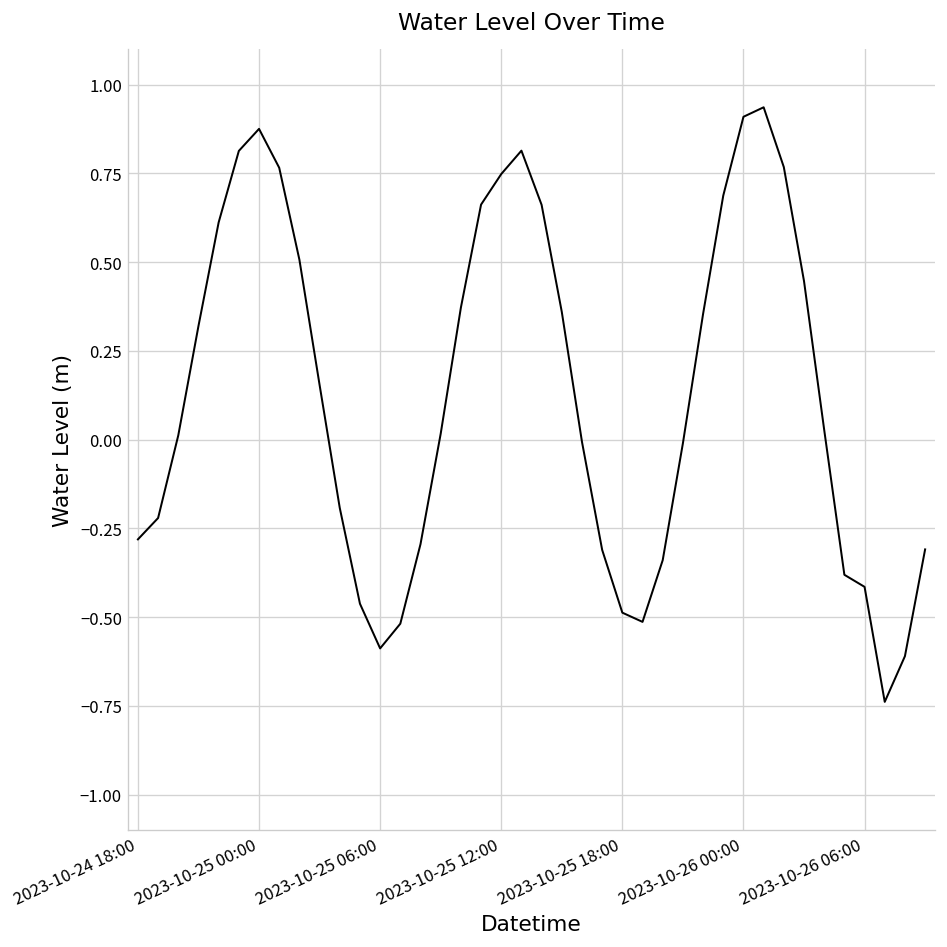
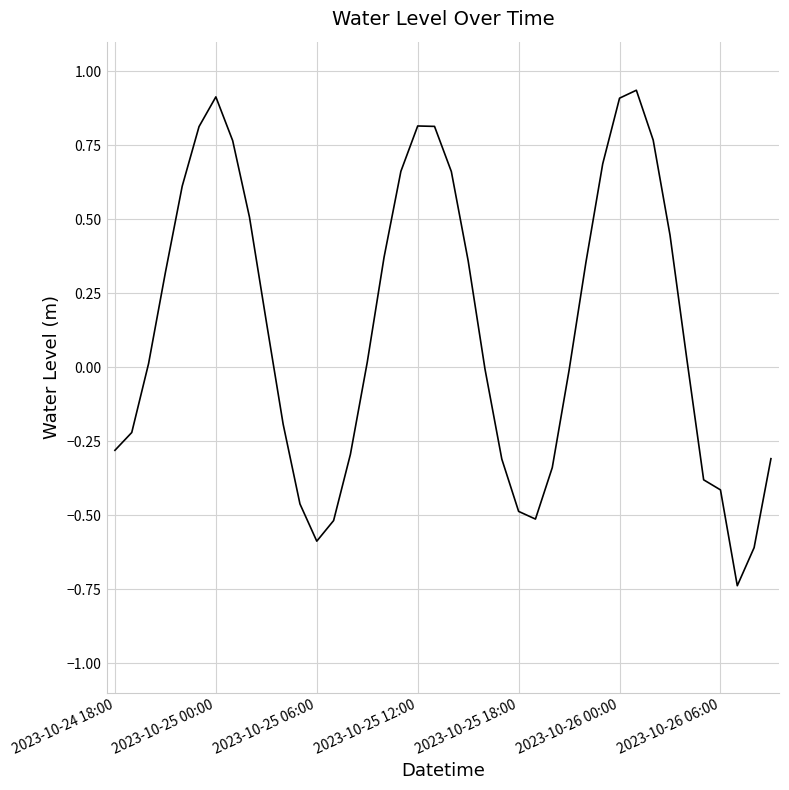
2023-10-25 00:00: 0.88 -> 0.91
2023-10-25 12:00: 0.75 -> 0.82
